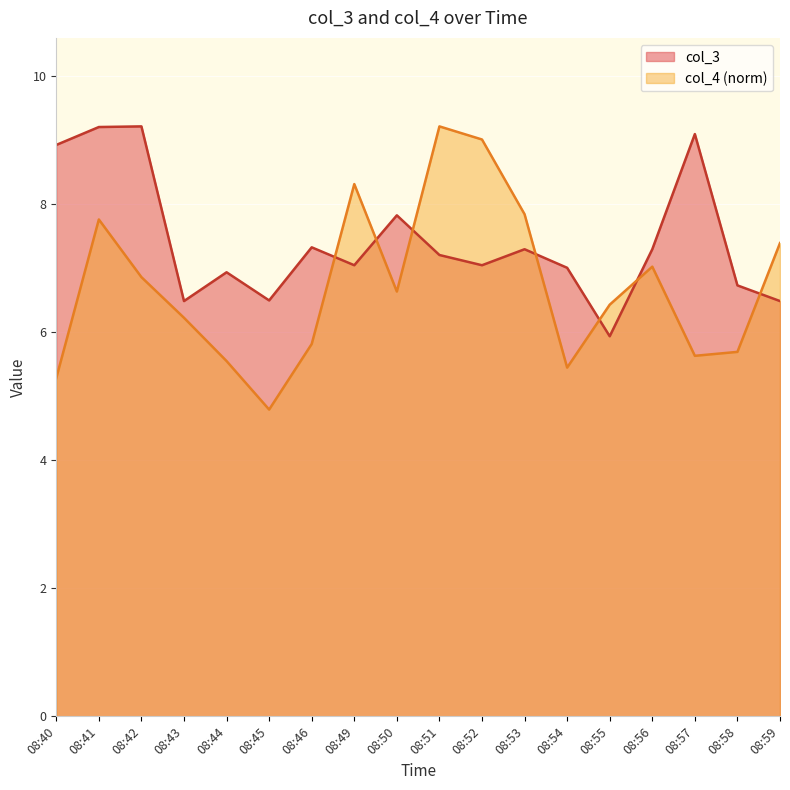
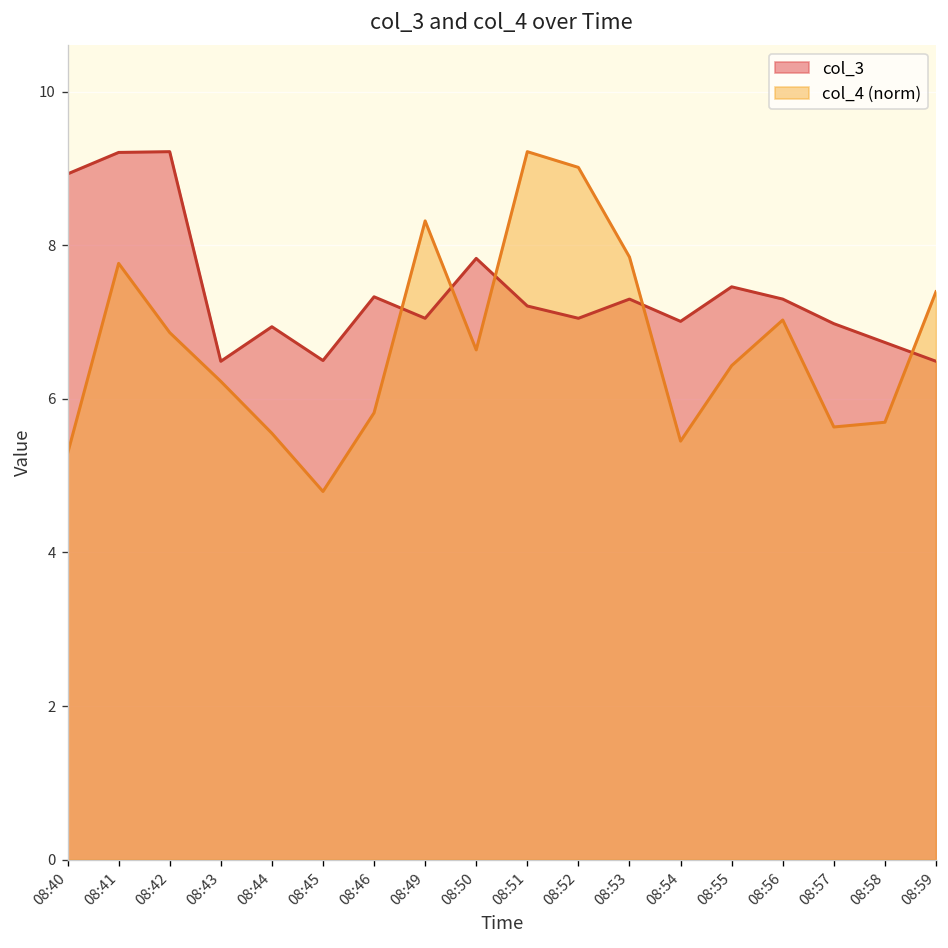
col_3, 08:55: 5.9 -> 7.5
col_3, 08:57: 9.1 -> 7.0
